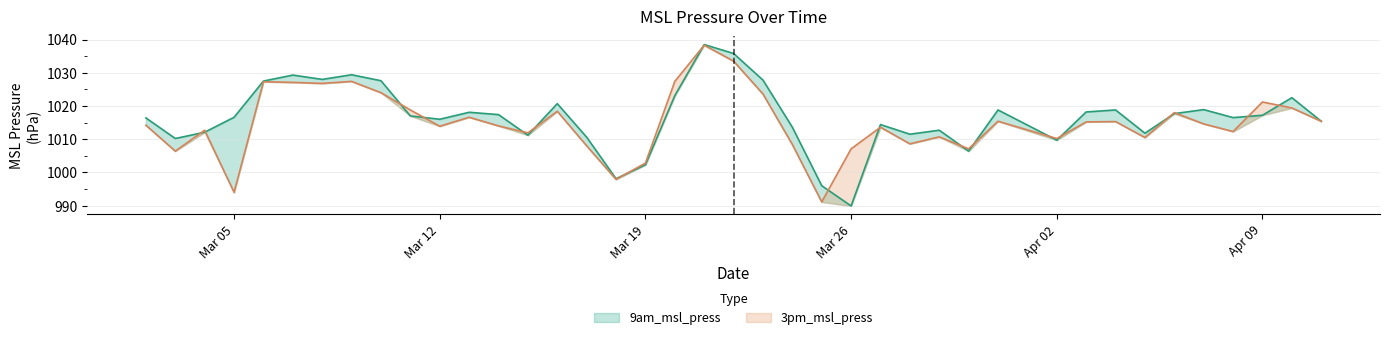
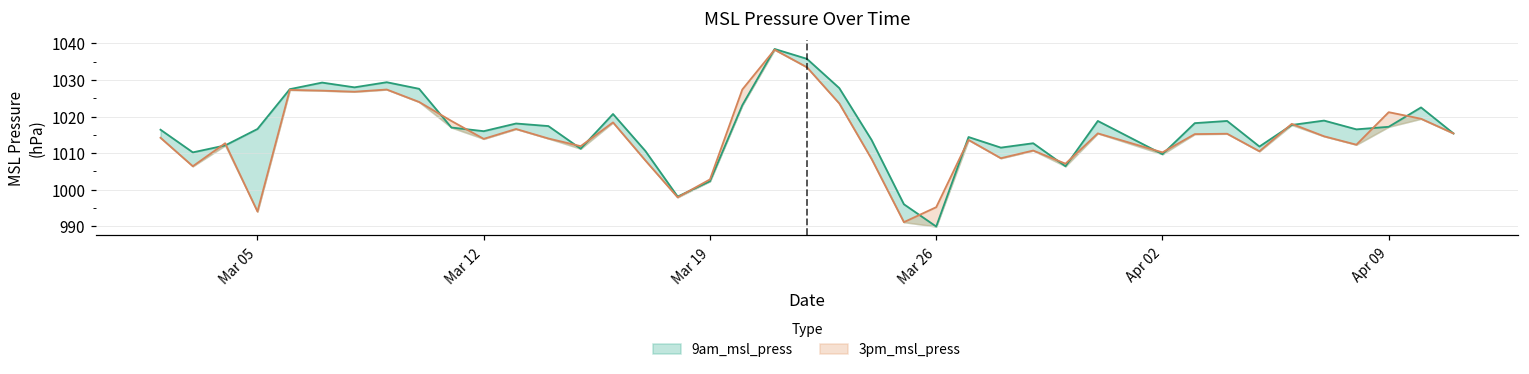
3pm_msl_press, Mar 26: 1007 -> 995
